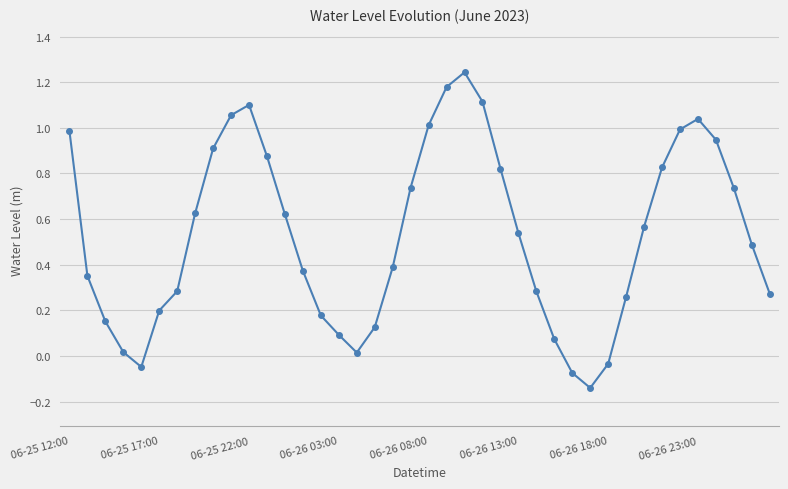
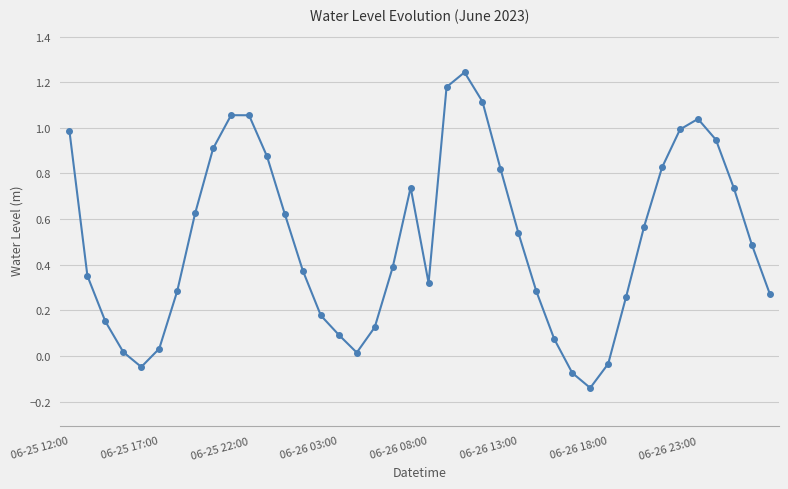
06-25 17:00: 0.20 -> 0.03
06-25 22:00: 1.10 -> 1.06
06-26 08:00: 1.01 -> 0.32
